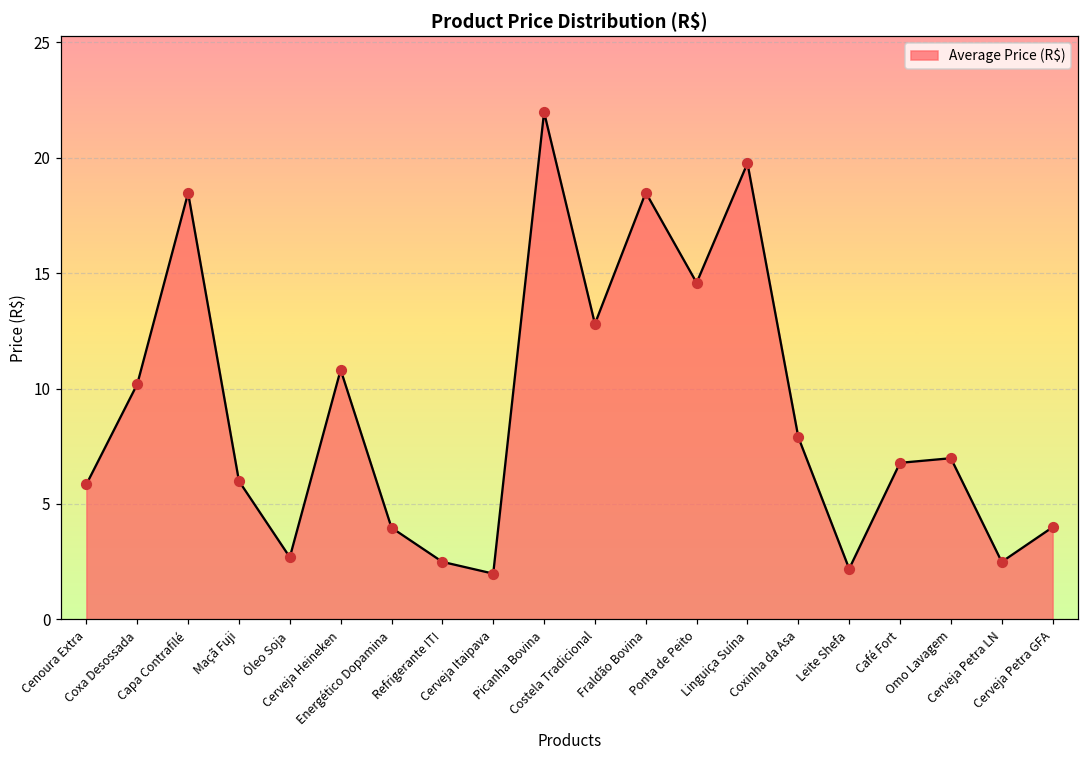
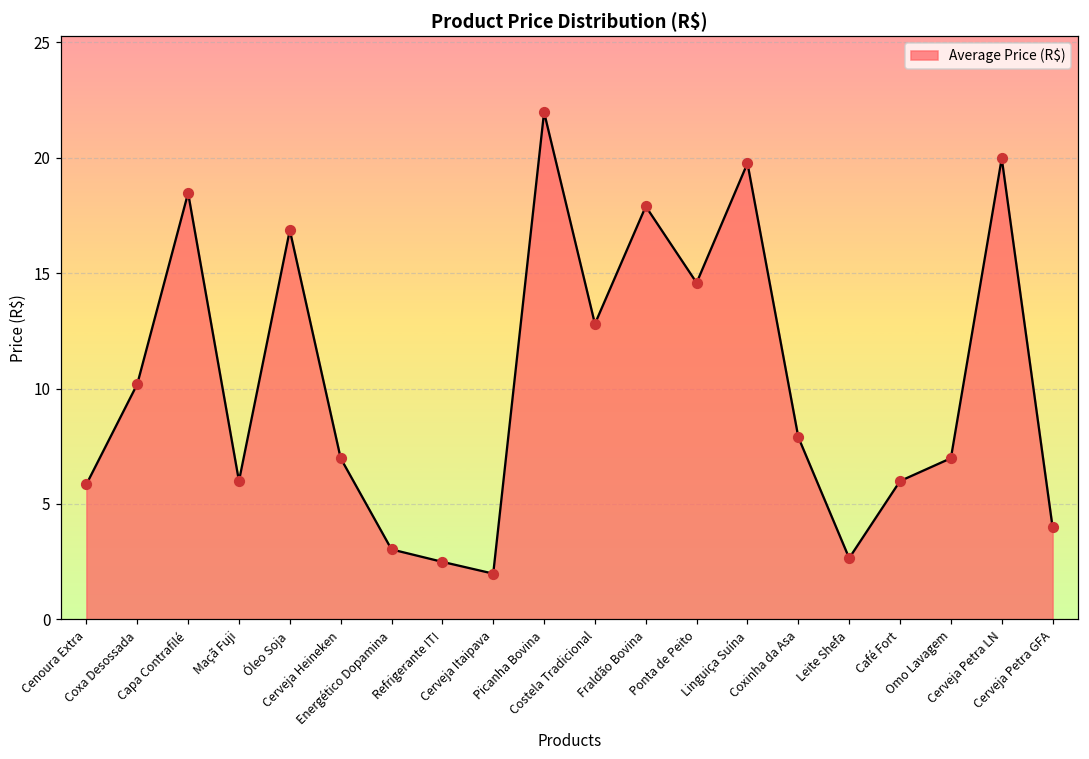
Óleo Soja: 2.7 -> 16.9
Cerveja Heineken: 10.8 -> 7.0
Energético Dopamina: 4.0 -> 3.0
Fraldão Bovina: 18.5 -> 17.9
Leite Shefa: 2.2 -> 2.7
Café Fort: 6.8 -> 6.0
Cerveja Petra LN: 2.5 -> 20.0
